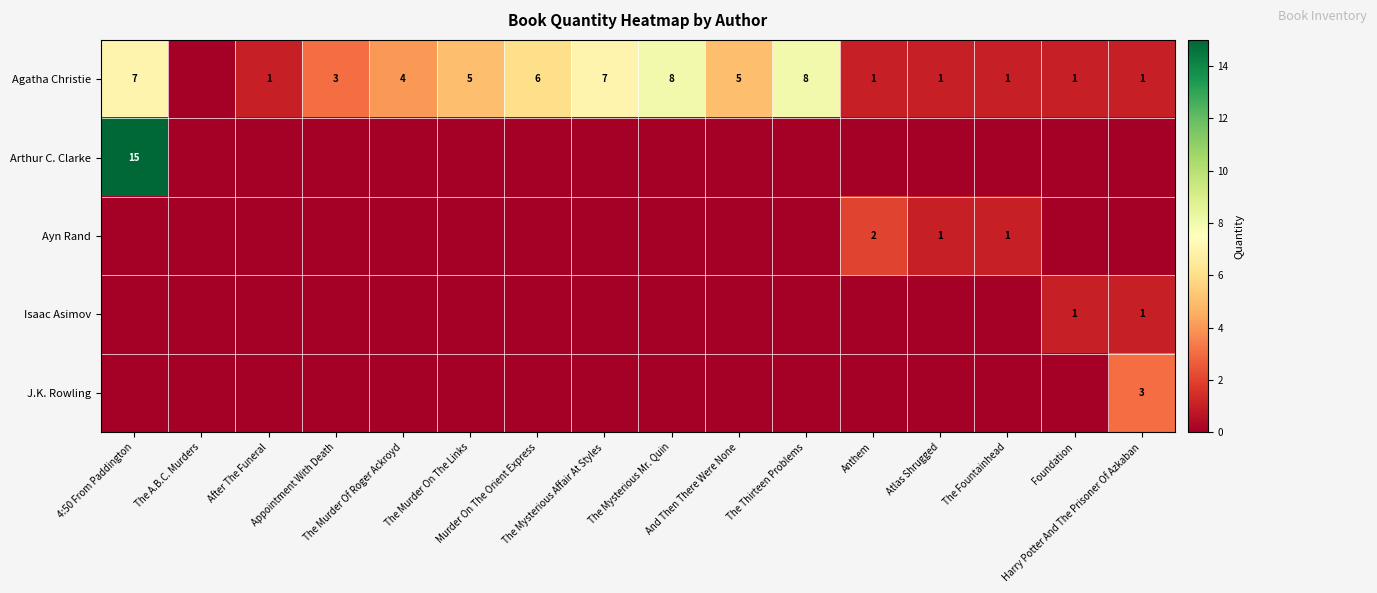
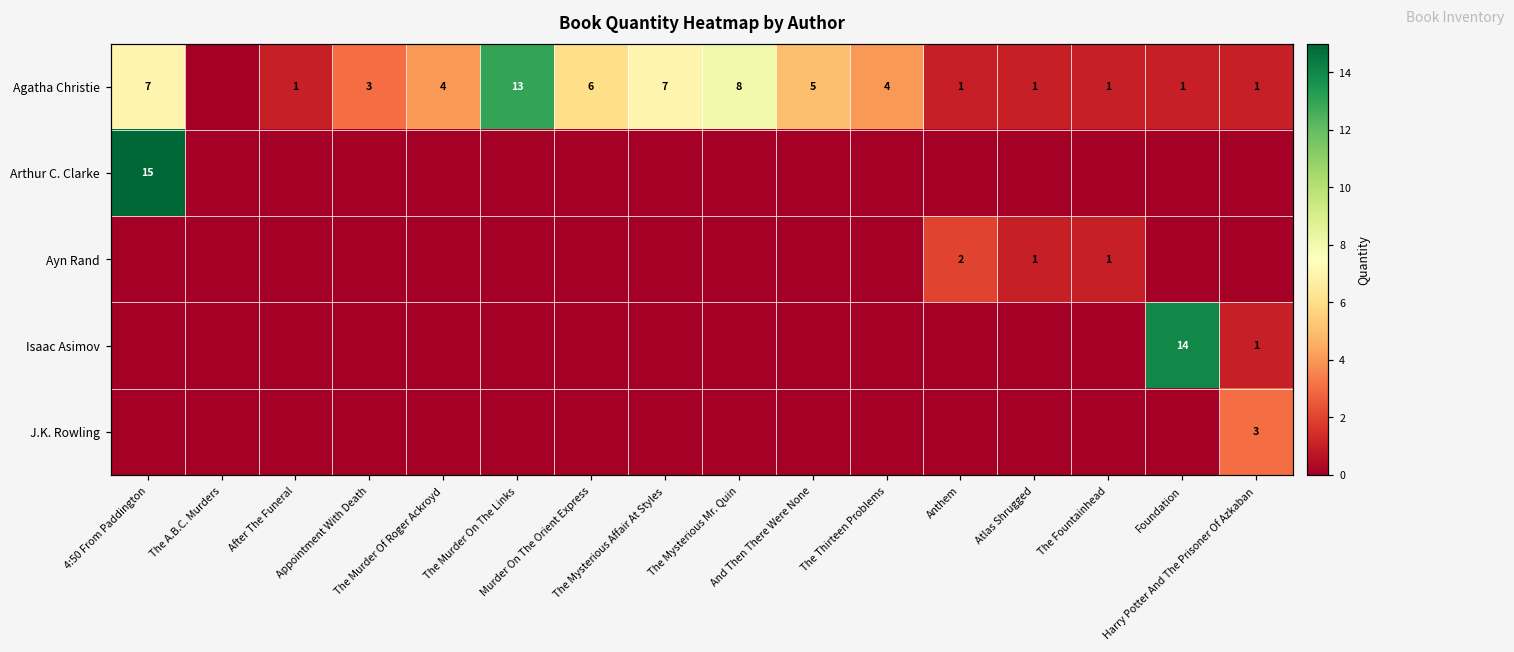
Agatha Christie, The Murder On The Links: 5 -> 13
Agatha Christie, The Thirteen Problems: 8 -> 4
Isaac Asimov, Foundation: 1 -> 14
